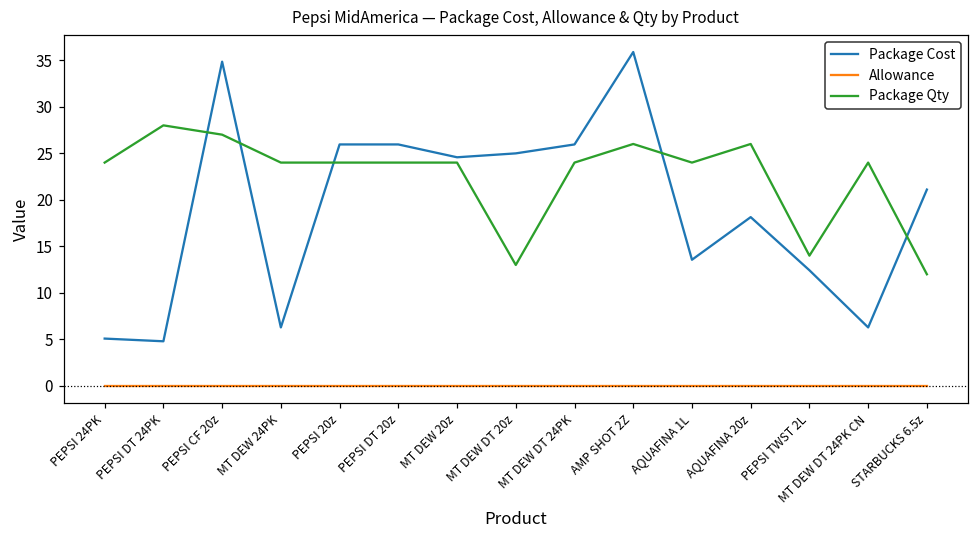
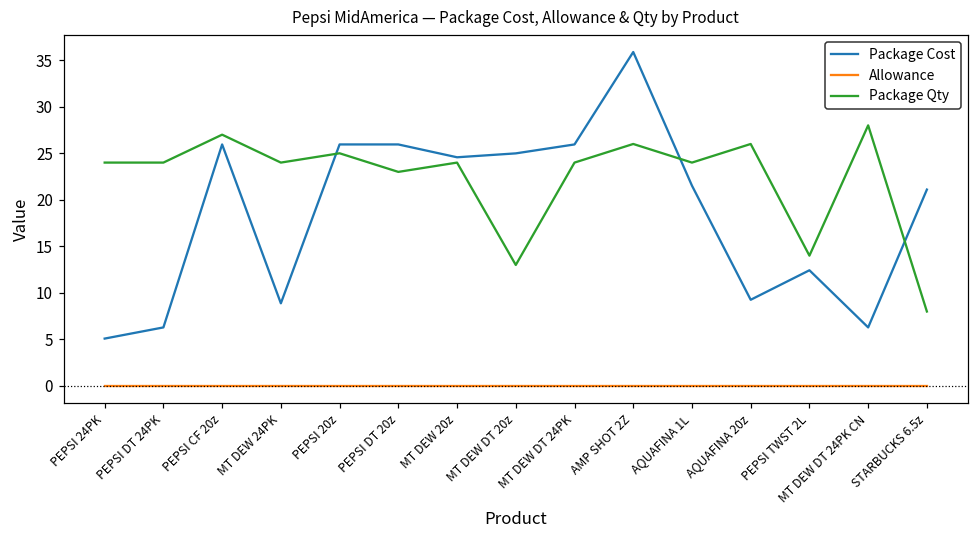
Package Cost, PEPSI DT 24PK: 5 -> 6
Package Qty, PEPSI DT 24PK: 28 -> 24
Package Cost, PEPSI CF 20z: 35 -> 26
Package Cost, MT DEW 24PK: 6 -> 9
Package Qty, PEPSI 20z: 24 -> 25
Package Qty, PEPSI DT 20z: 24 -> 23
Package Cost, AQUAFINA 1L: 14 -> 22
Package Cost, AQUAFINA 20z: 18 -> 9
Package Qty, MT DEW DT 24PK CN: 24 -> 28
Package Qty, STARBUCKS 6.5z: 12 -> 8
